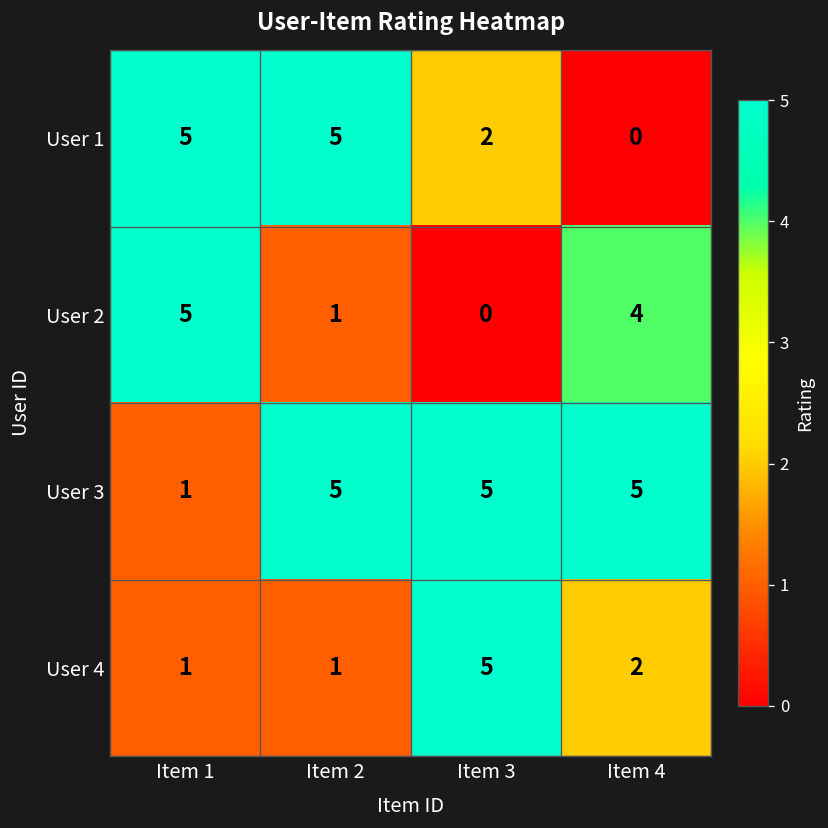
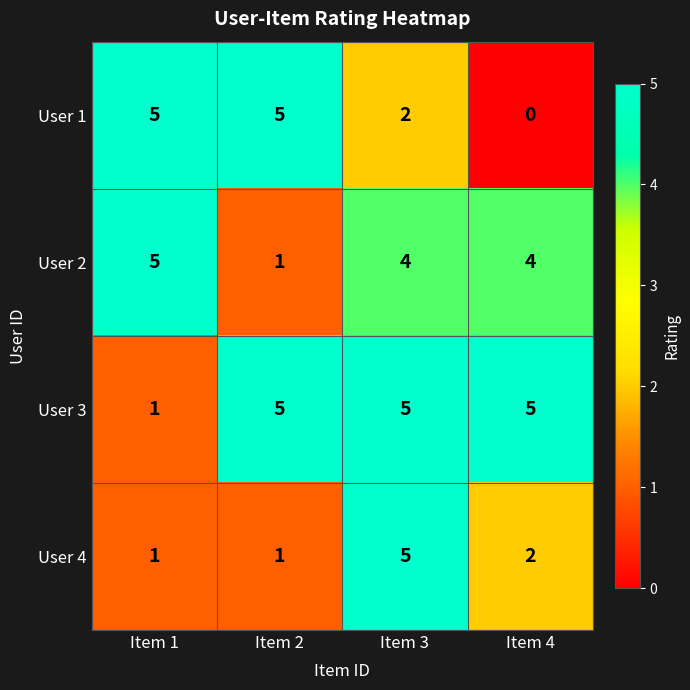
User 2, Item 3: 0 -> 4
